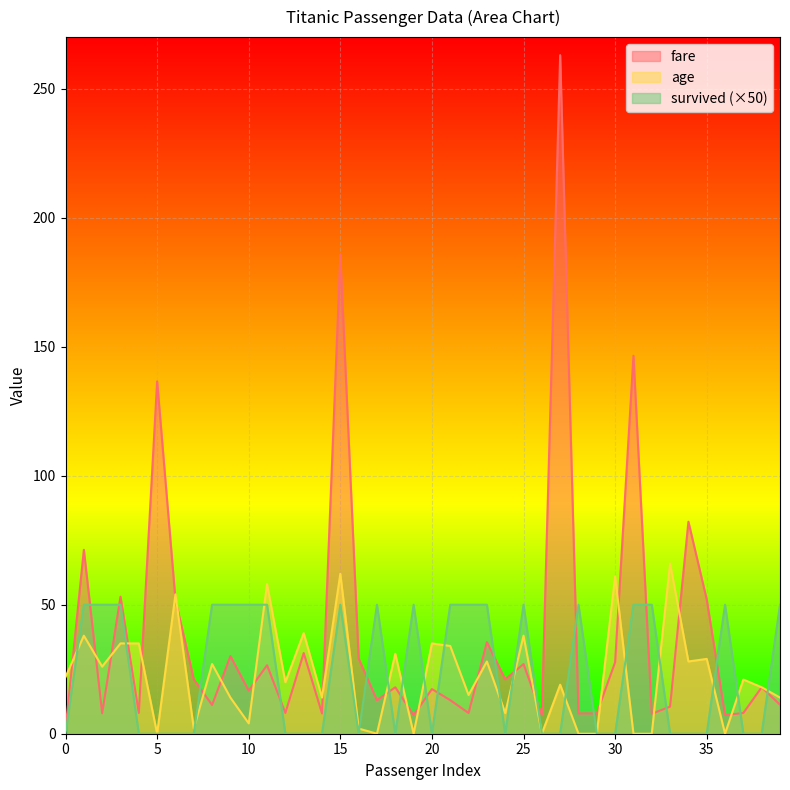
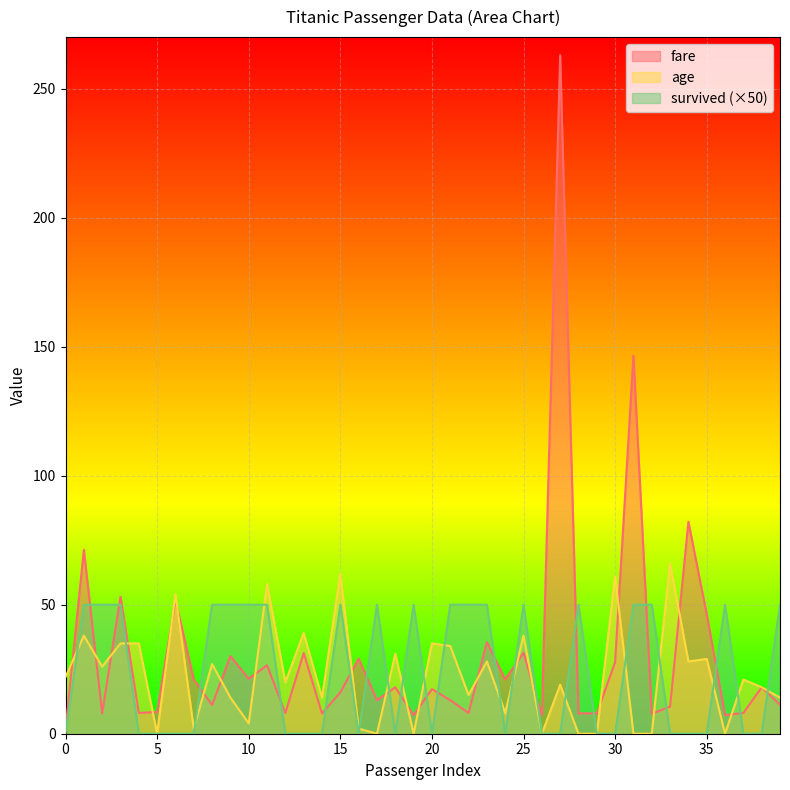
fare, 5: 137 -> 8
fare, 10: 17 -> 21
fare, 15: 186 -> 16
fare, 25: 27 -> 31
fare, 35: 52 -> 46
